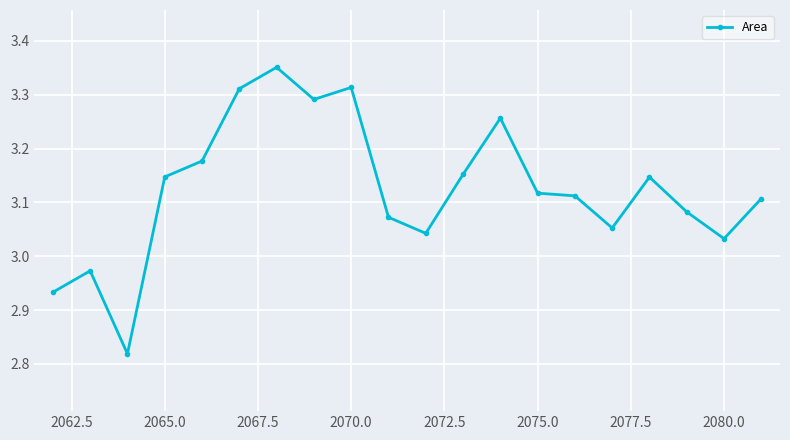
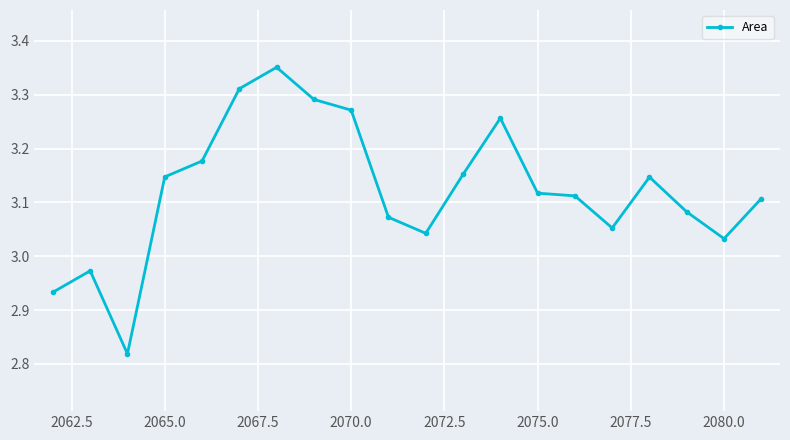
2070.0: 3.31 -> 3.27
